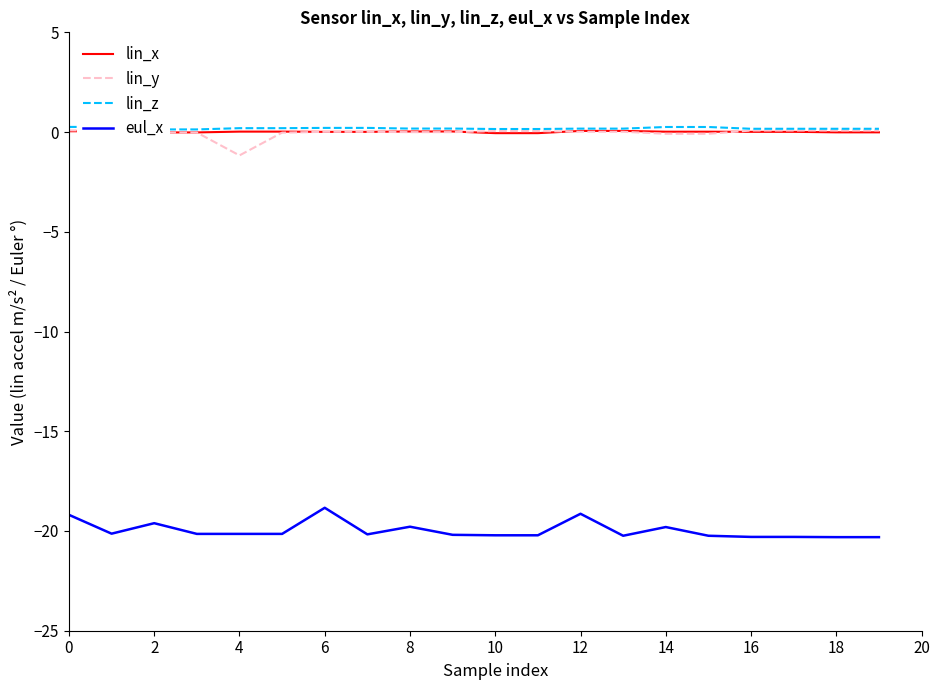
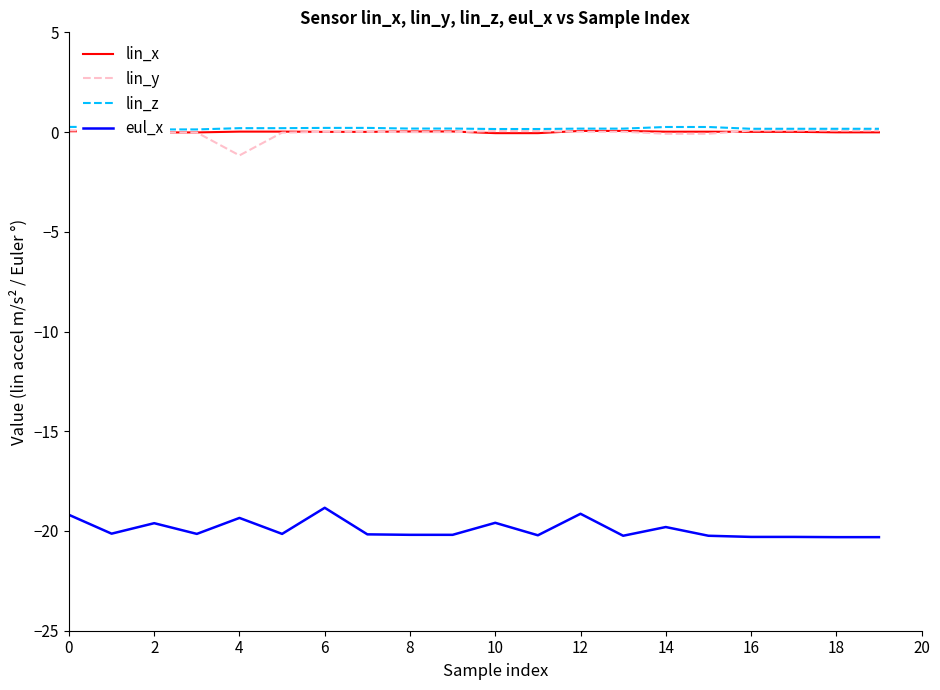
eul_x, 4: -20.1 -> -19.3
eul_x, 8: -19.8 -> -20.2
eul_x, 10: -20.2 -> -19.6
